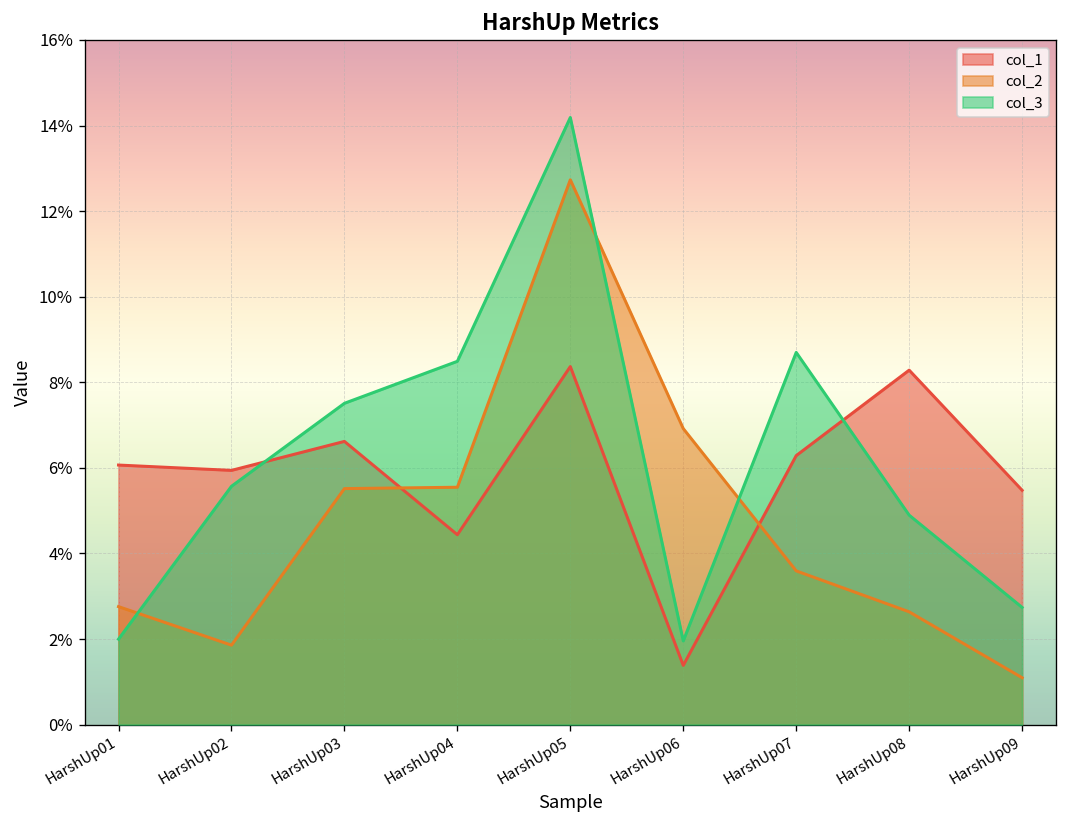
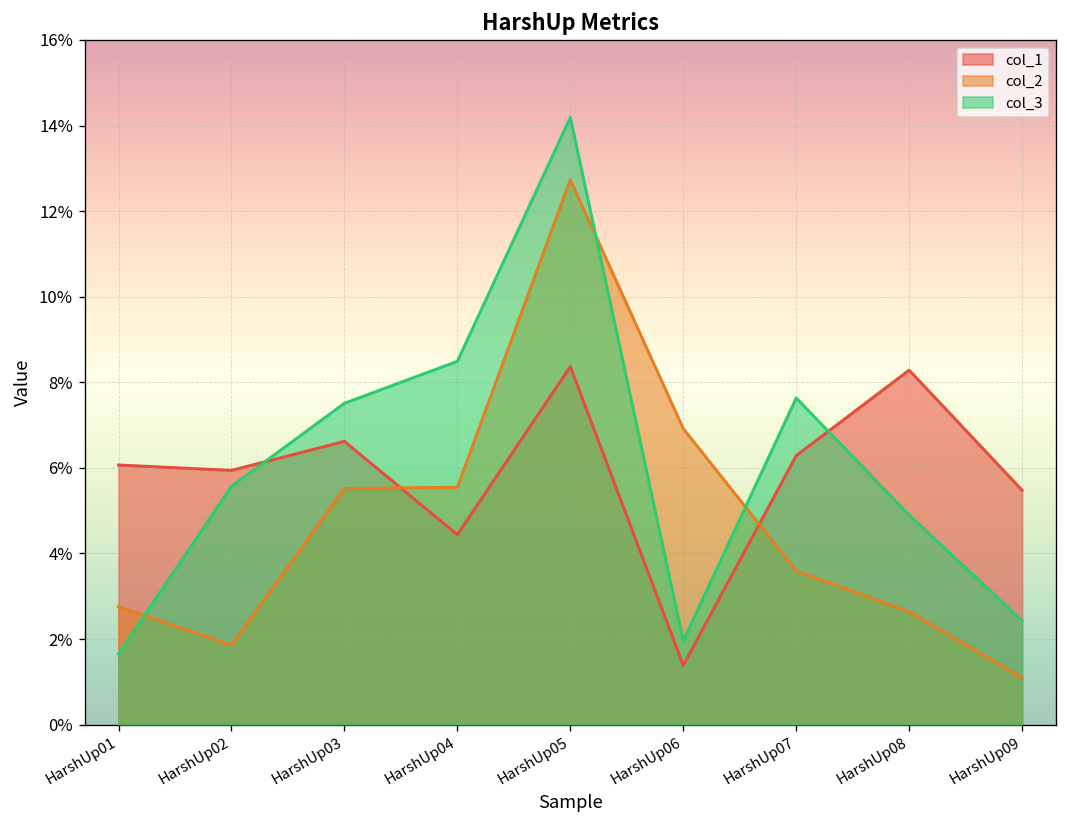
col_3, HarshUp01: 2.0% -> 1.7%
col_3, HarshUp07: 8.7% -> 7.6%
col_3, HarshUp09: 2.7% -> 2.4%
